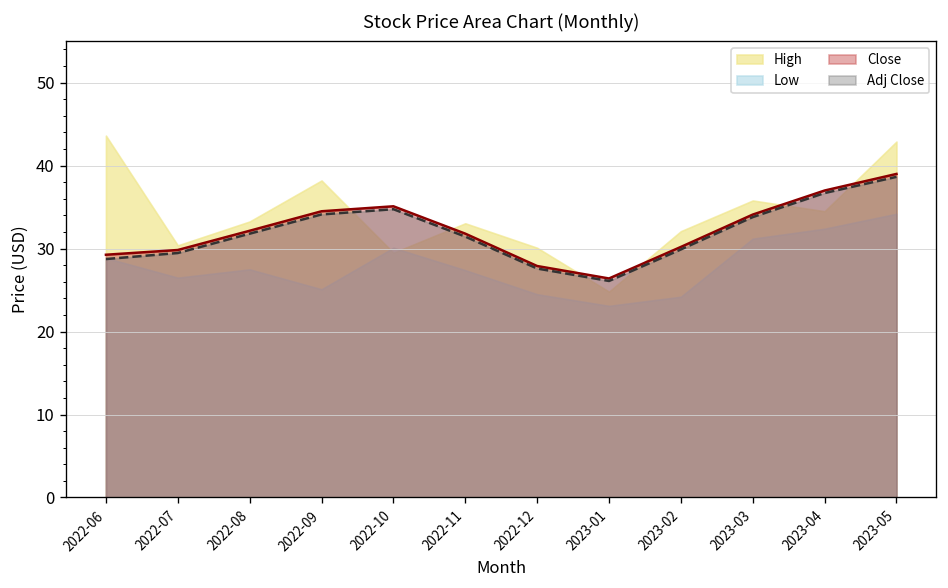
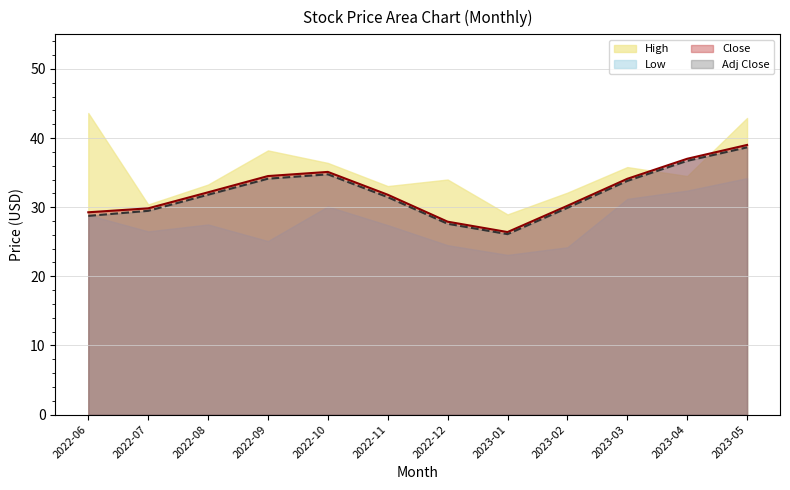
High, 2022-10: 30 -> 36
High, 2022-12: 30 -> 34
High, 2023-01: 25 -> 29
